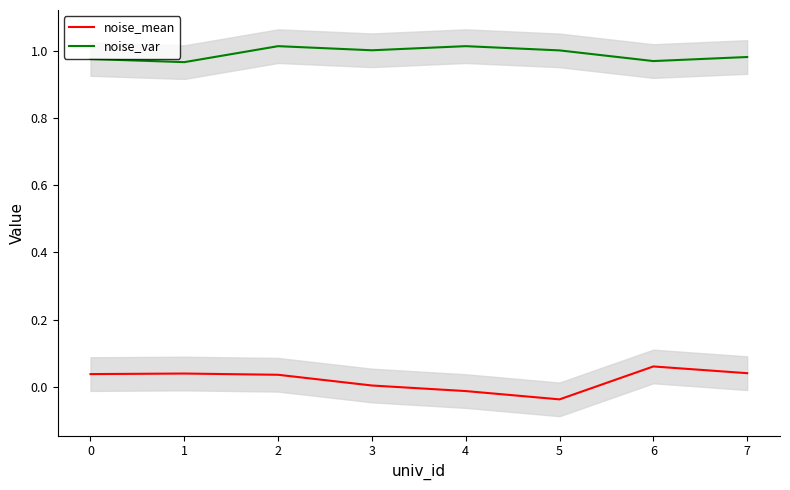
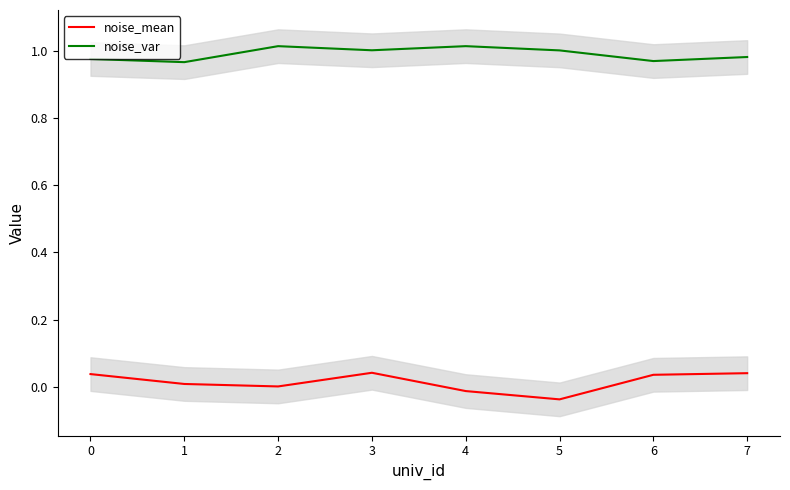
noise_mean, 1: 0.04 -> 0.01
noise_mean, 2: 0.04 -> 0.00
noise_mean, 3: 0.00 -> 0.04
noise_mean, 6: 0.06 -> 0.04
